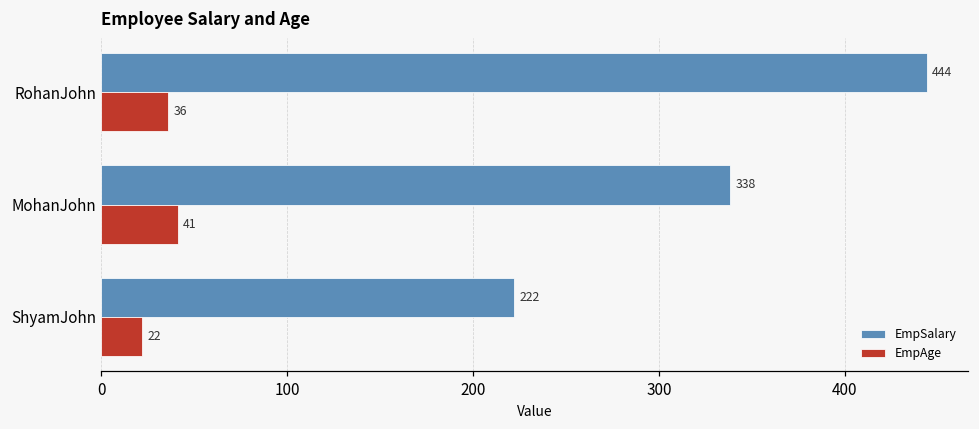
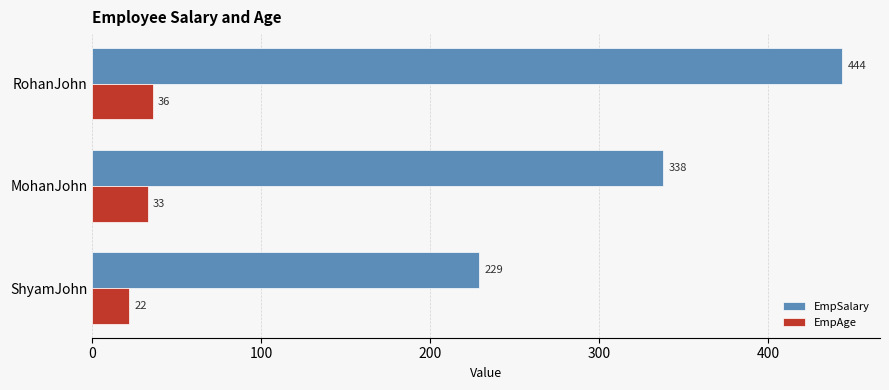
EmpAge, MohanJohn: 41 -> 33
EmpSalary, ShyamJohn: 222 -> 229
